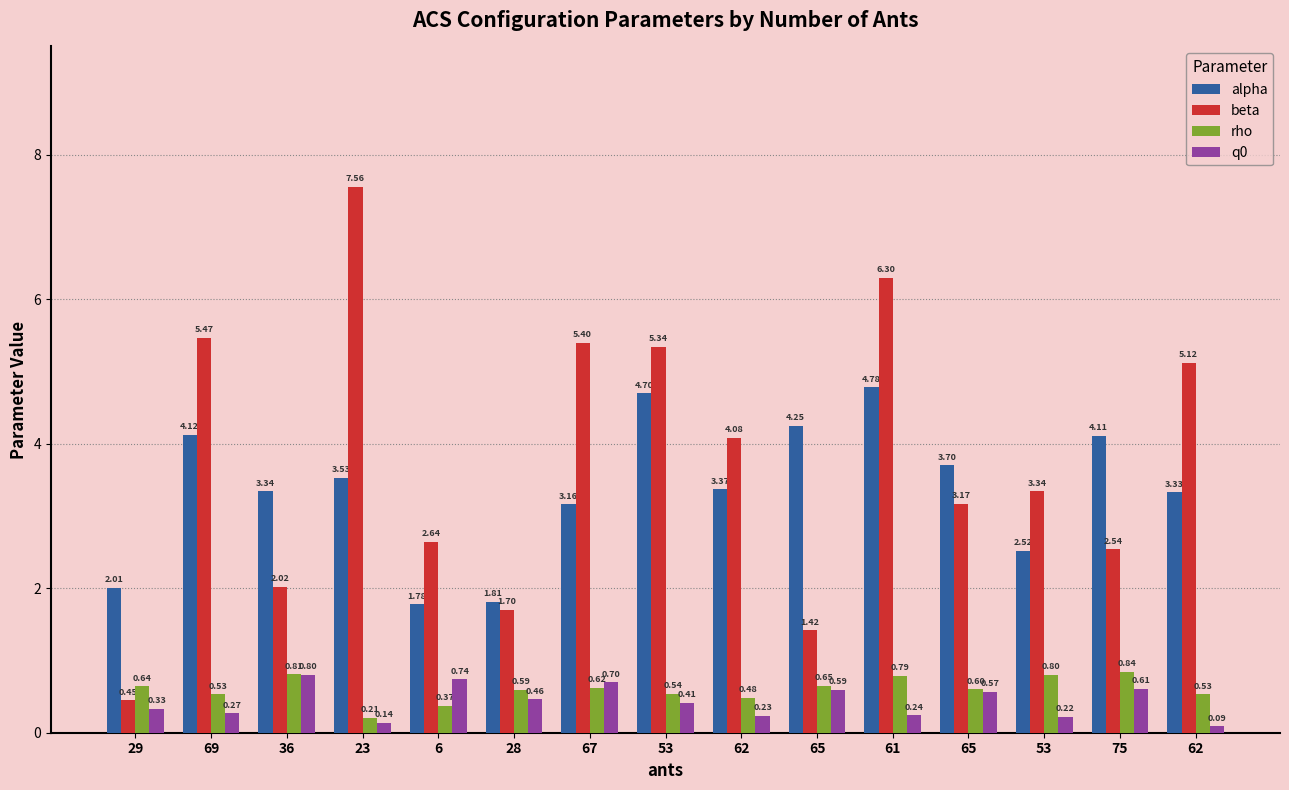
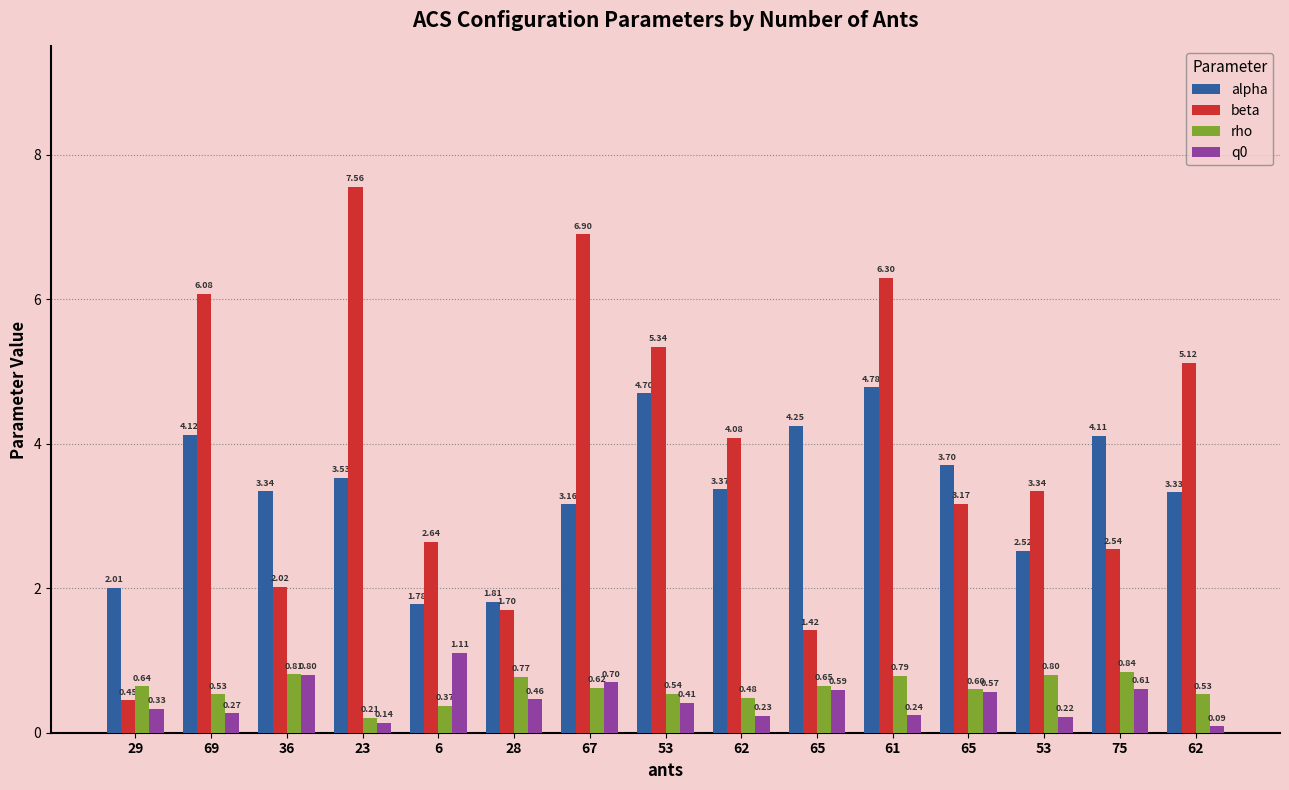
beta, 69: 5.47 -> 6.08
q0, 6: 0.74 -> 1.11
rho, 28: 0.59 -> 0.77
beta, 67: 5.40 -> 6.90
